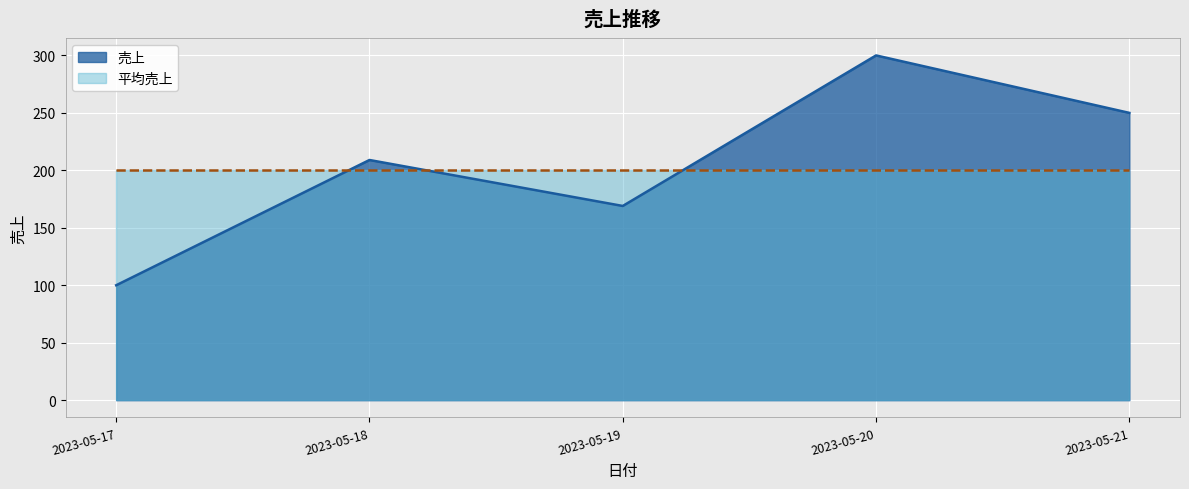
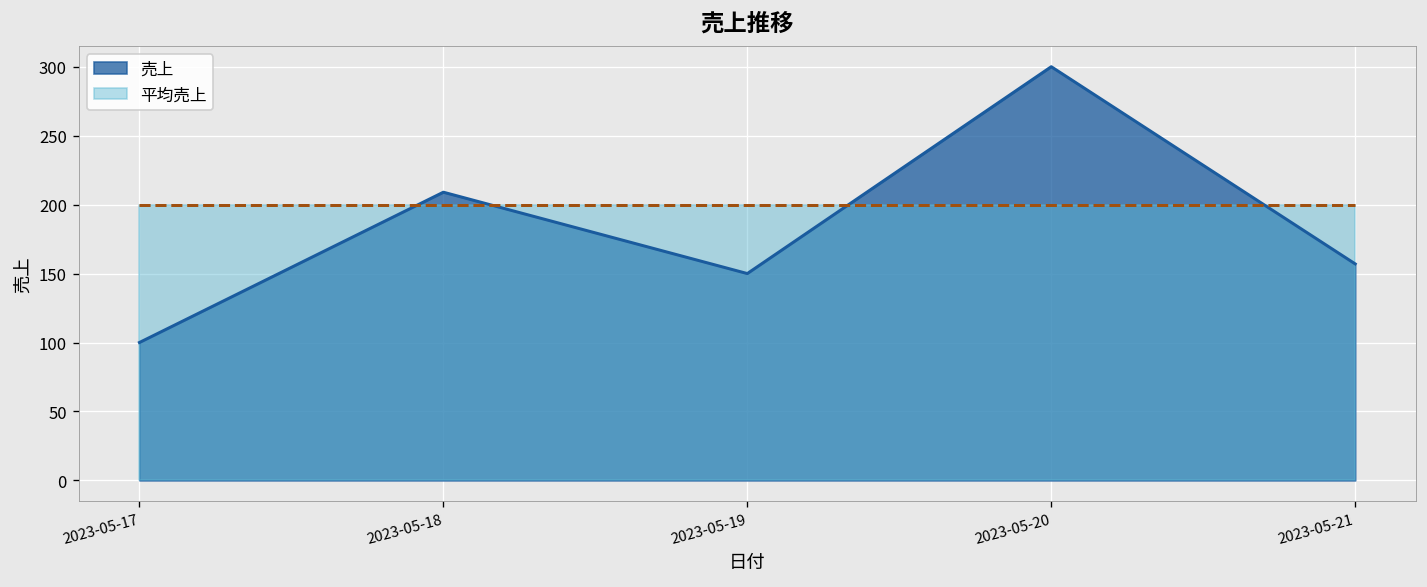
売上, 2023-05-19: 169 -> 150
売上, 2023-05-21: 250 -> 157
